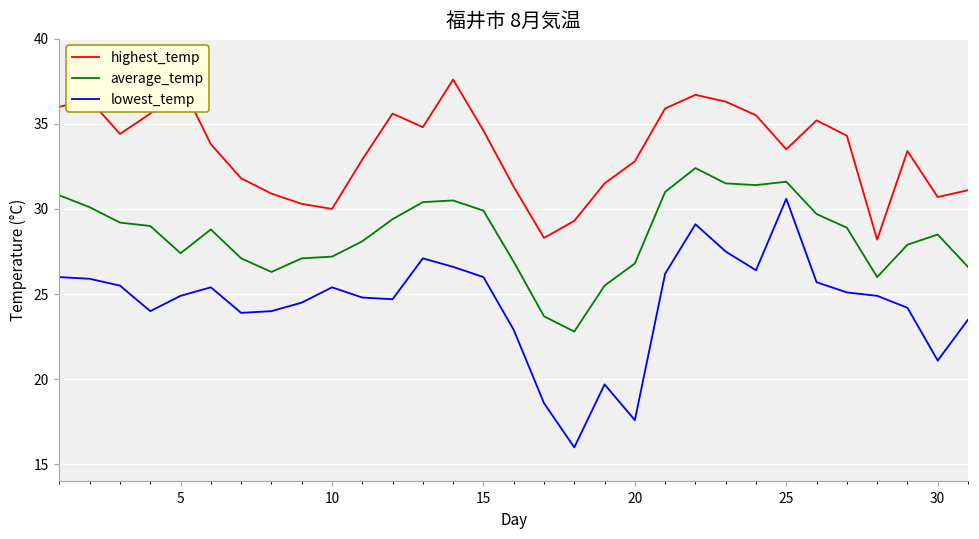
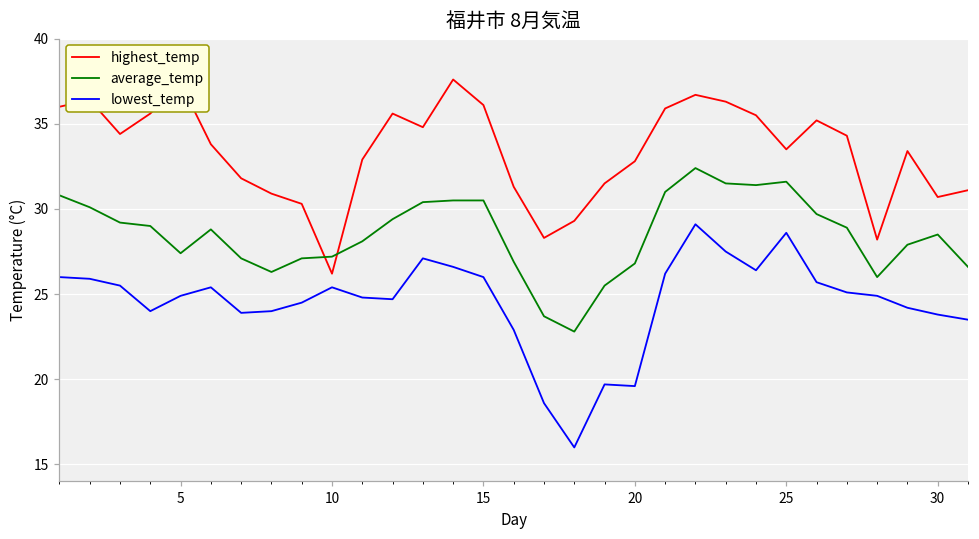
highest_temp, 10: 30.0 -> 26.2
highest_temp, 15: 34.6 -> 36.1
average_temp, 15: 29.9 -> 30.5
lowest_temp, 20: 17.6 -> 19.6
lowest_temp, 25: 30.6 -> 28.6
lowest_temp, 30: 21.1 -> 23.8
